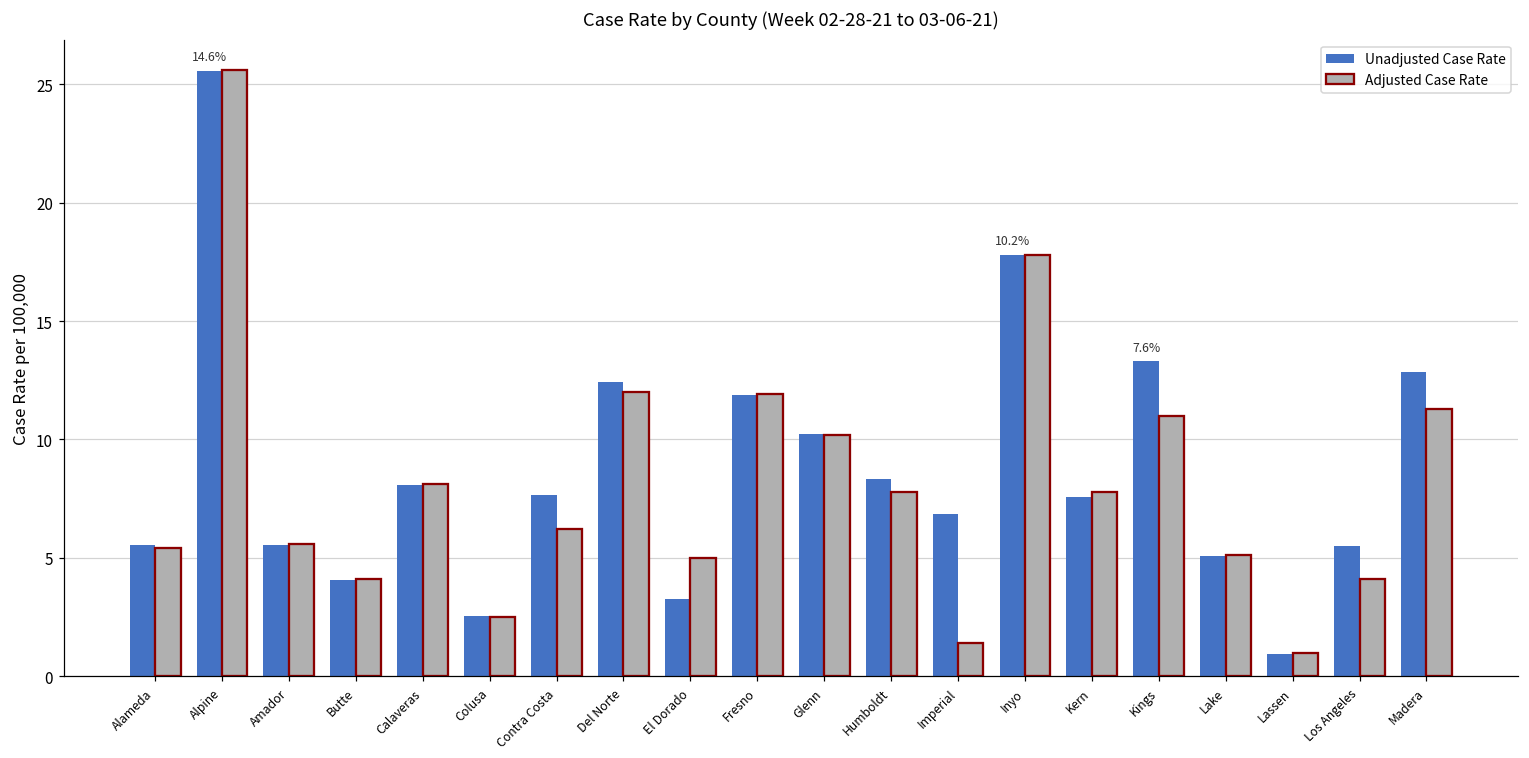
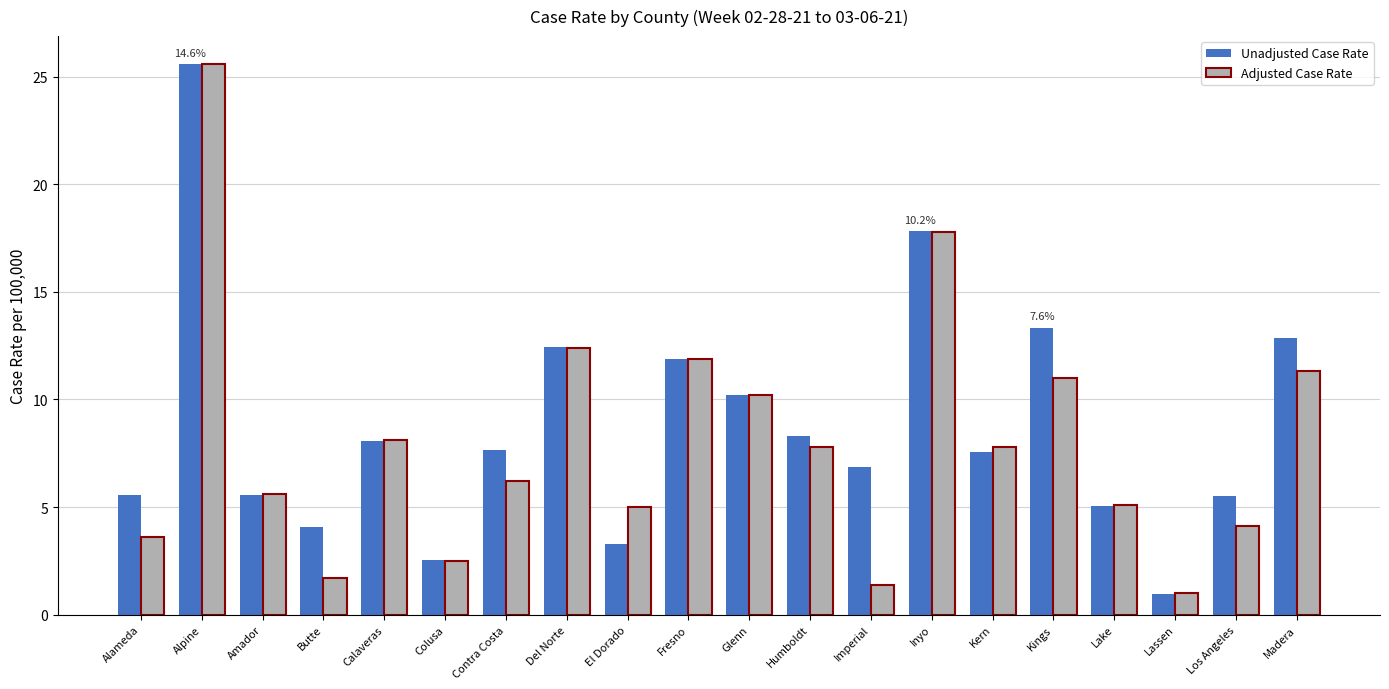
Adjusted Case Rate, Alameda: 5.4 -> 3.6
Adjusted Case Rate, Butte: 4.1 -> 1.7
Adjusted Case Rate, Del Norte: 12.0 -> 12.4
